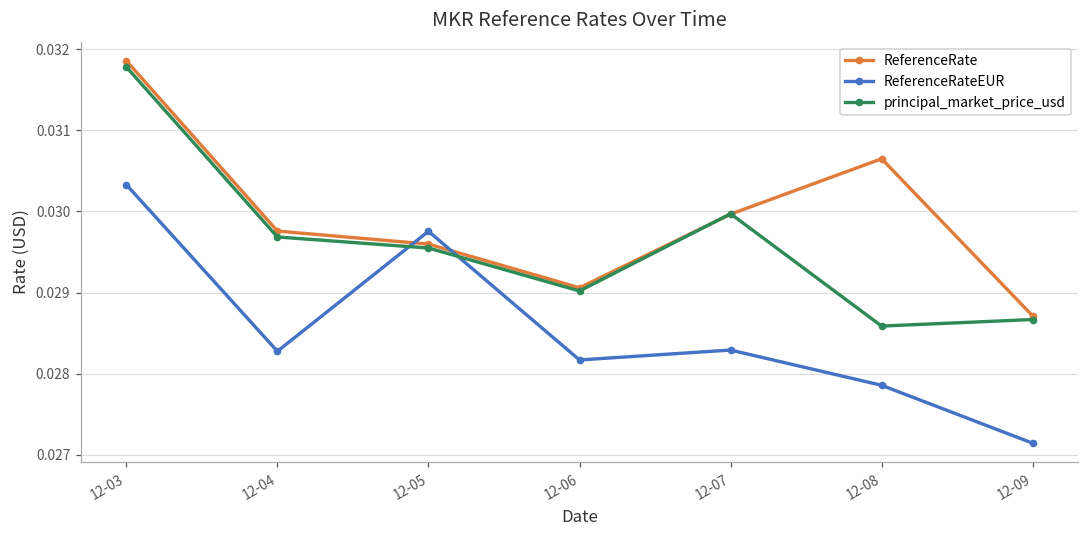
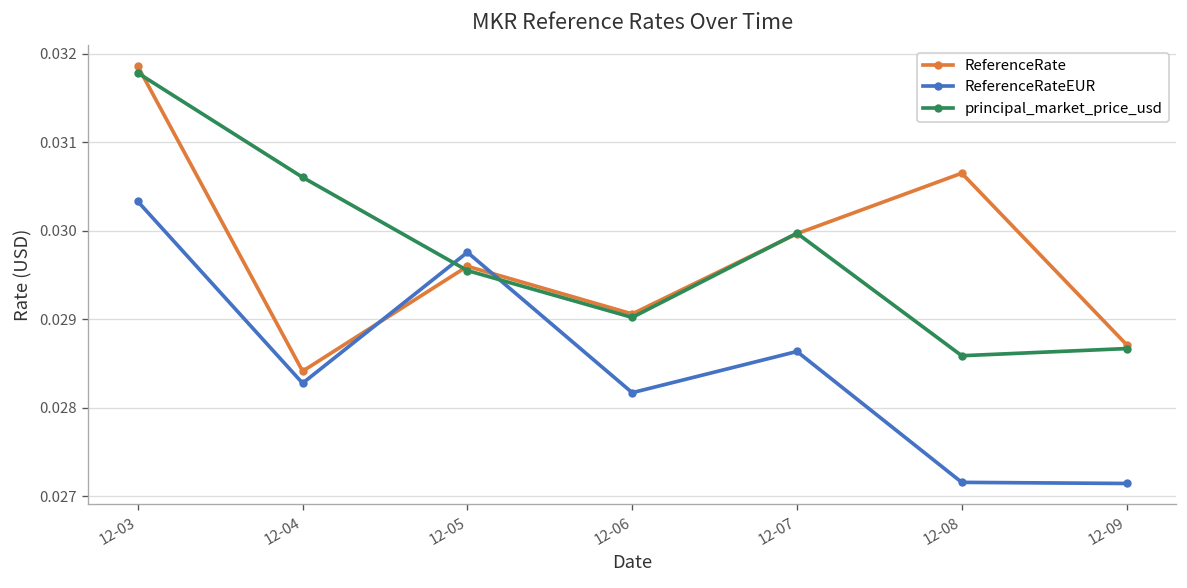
ReferenceRate, 12-04: 0.0298 -> 0.0284
principal_market_price_usd, 12-04: 0.0297 -> 0.0306
ReferenceRateEUR, 12-07: 0.0283 -> 0.0286
ReferenceRateEUR, 12-08: 0.0279 -> 0.0272
